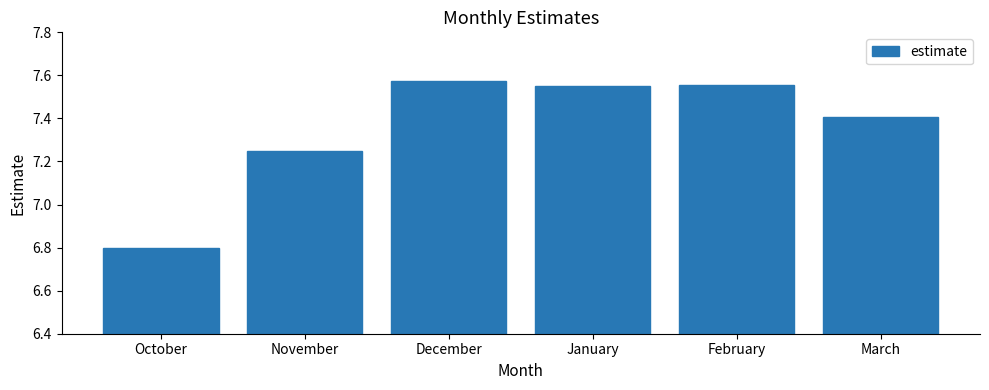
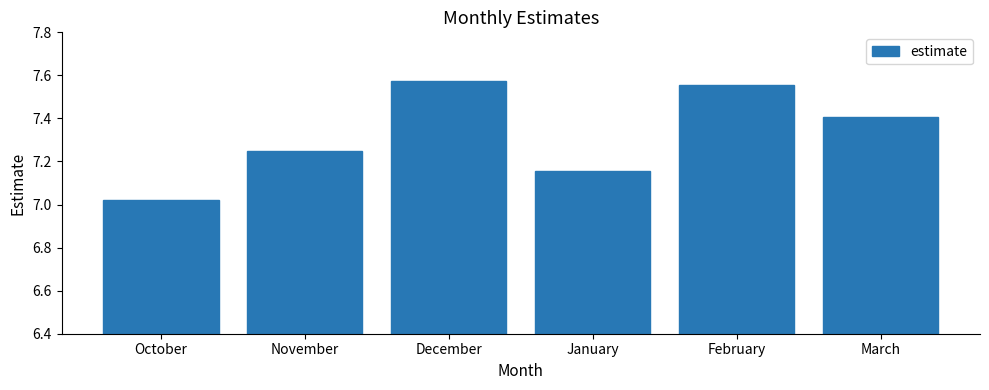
October: 6.80 -> 7.02
January: 7.55 -> 7.15
